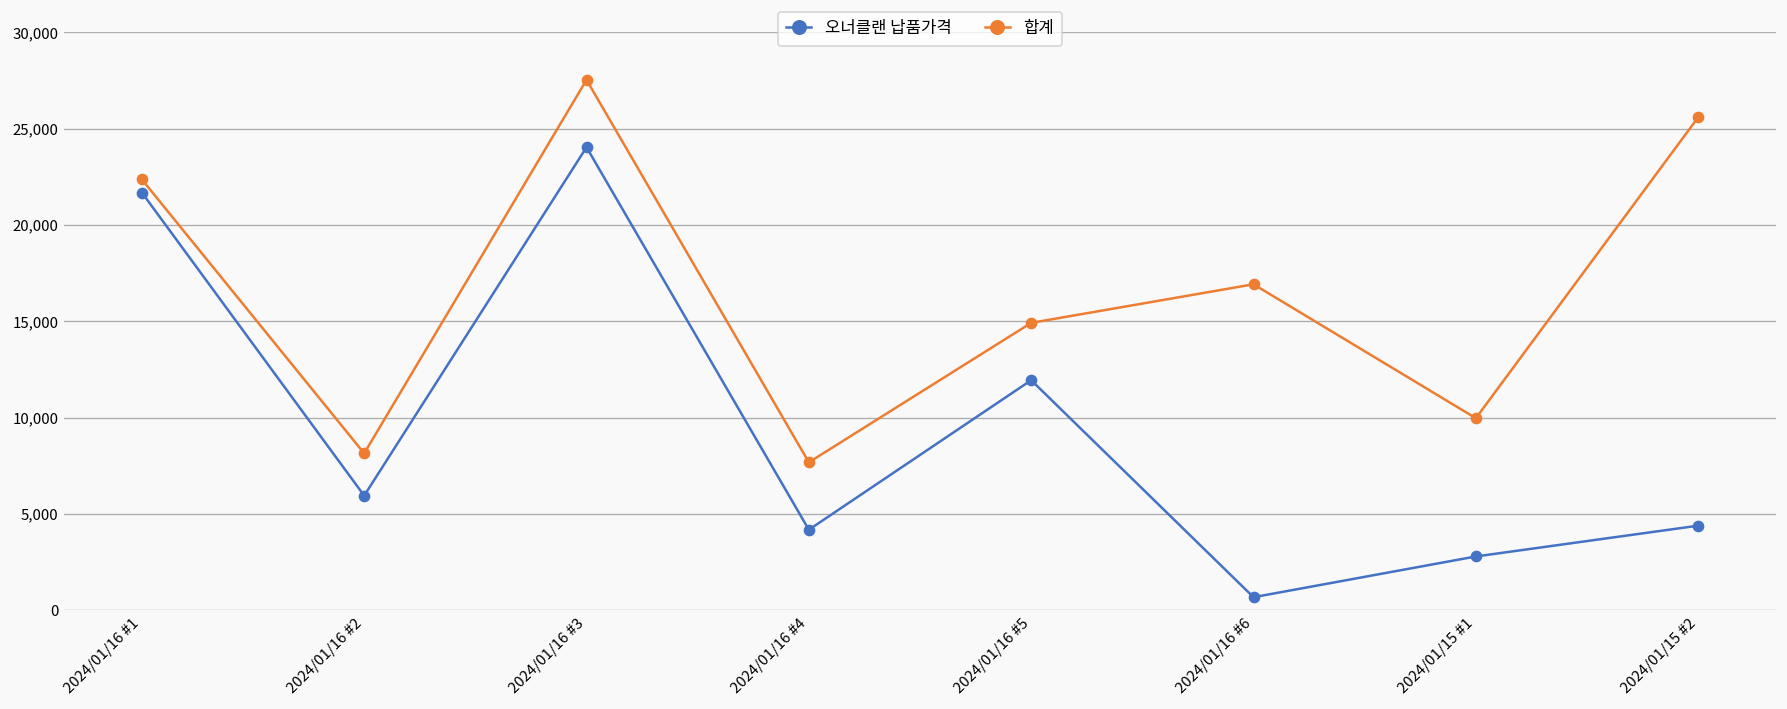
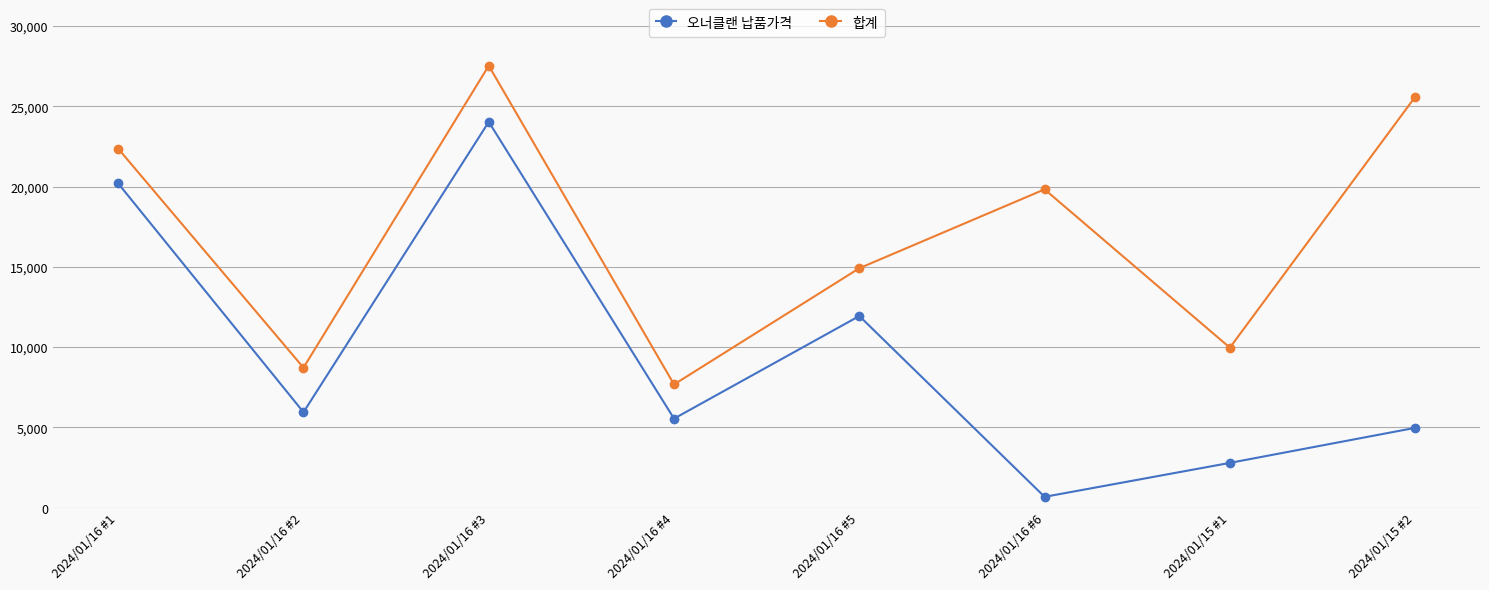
오너클랜 납품가격, 2024/01/16 #1: 21,700 -> 20,200
합계, 2024/01/16 #2: 8,100 -> 8,700
오너클랜 납품가격, 2024/01/16 #4: 4,200 -> 5,500
합계, 2024/01/16 #6: 16,900 -> 19,800
오너클랜 납품가격, 2024/01/15 #2: 4,400 -> 5,000
